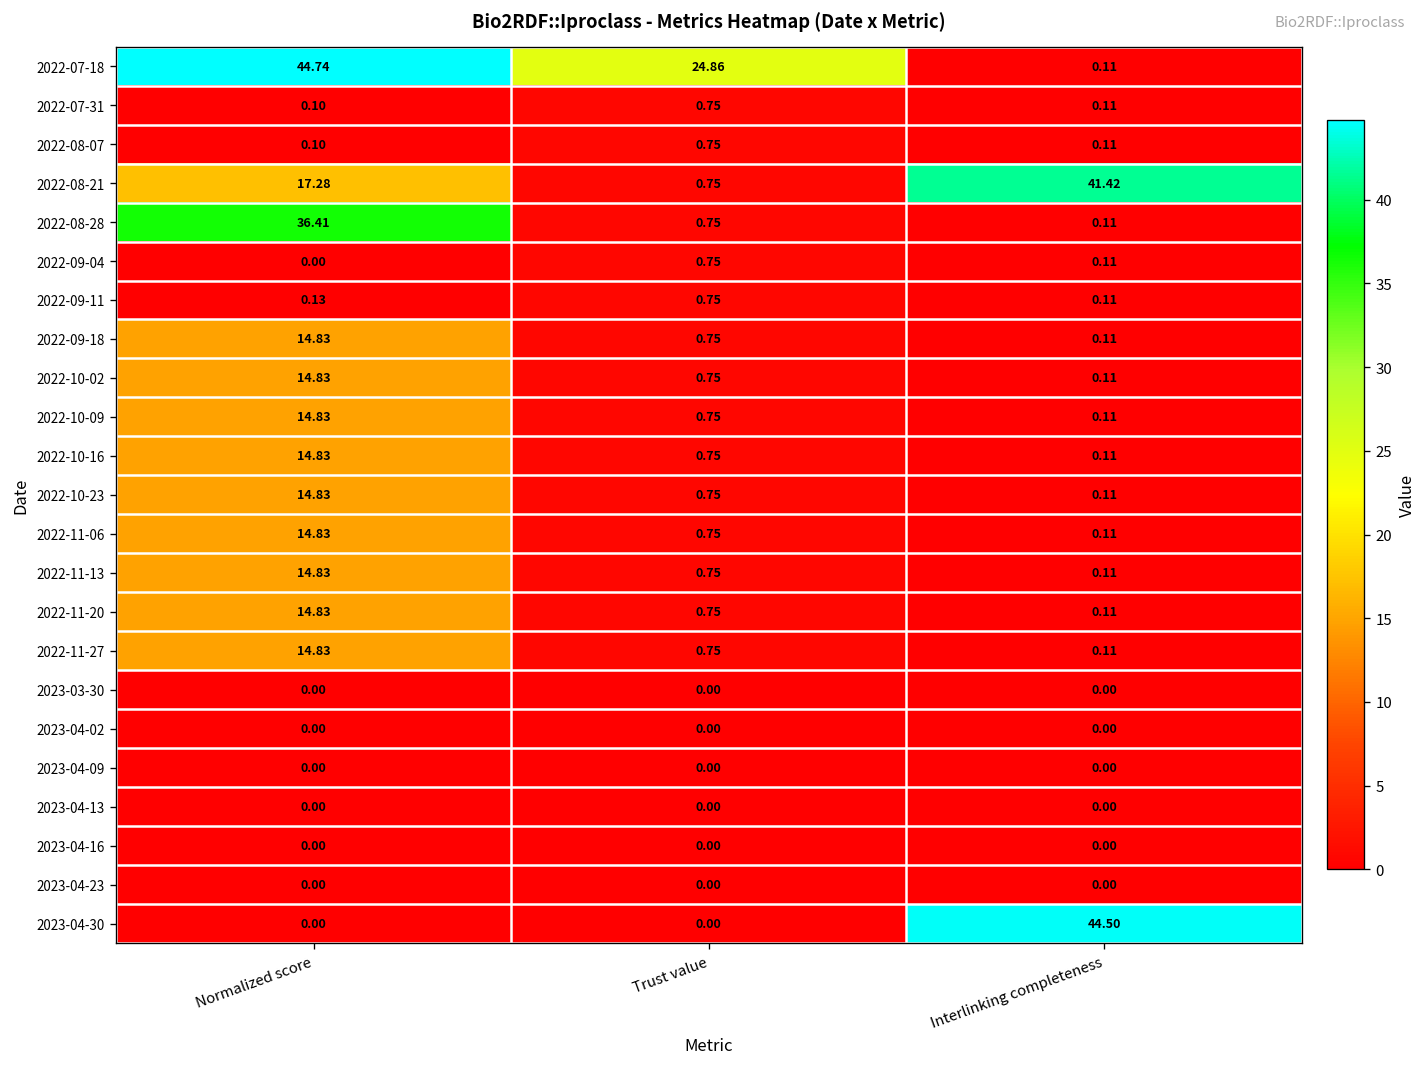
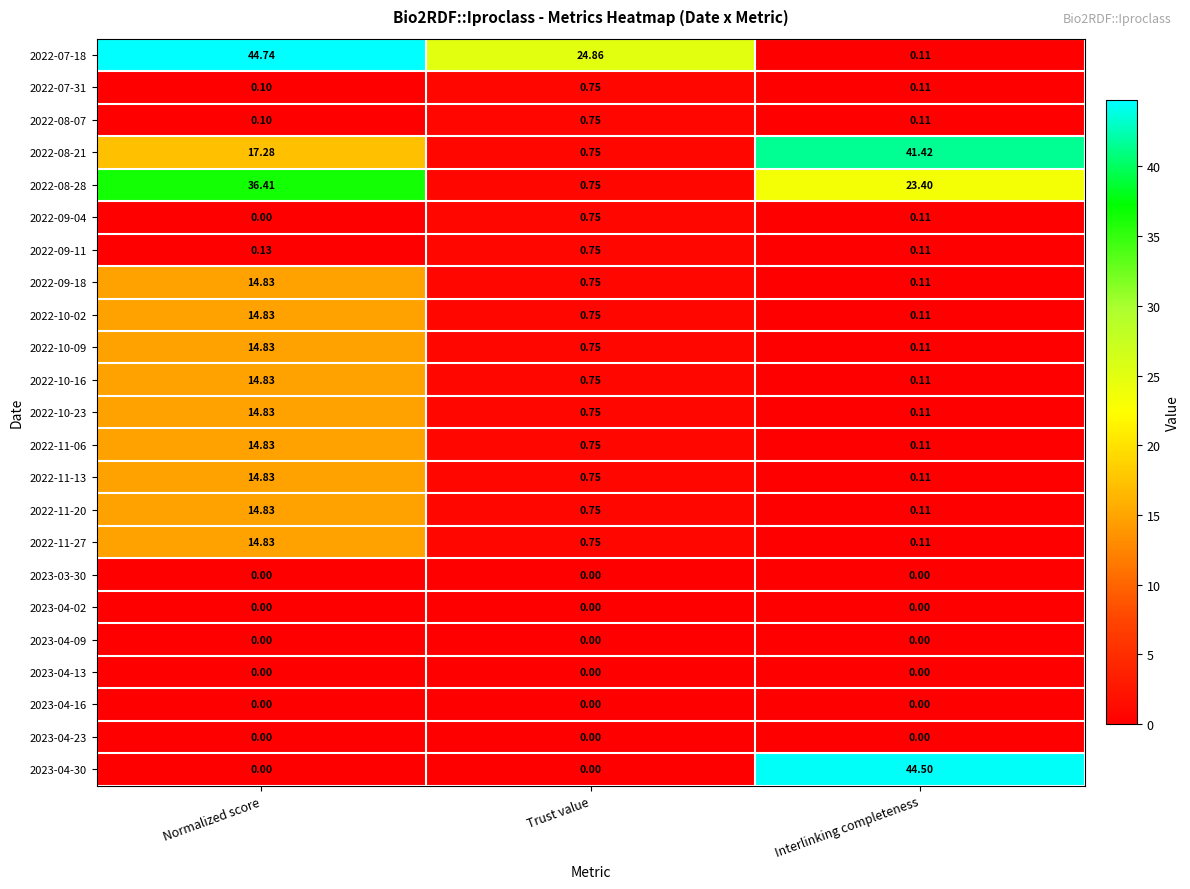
2022-08-28, Interlinking completeness: 0.11 -> 23.40
